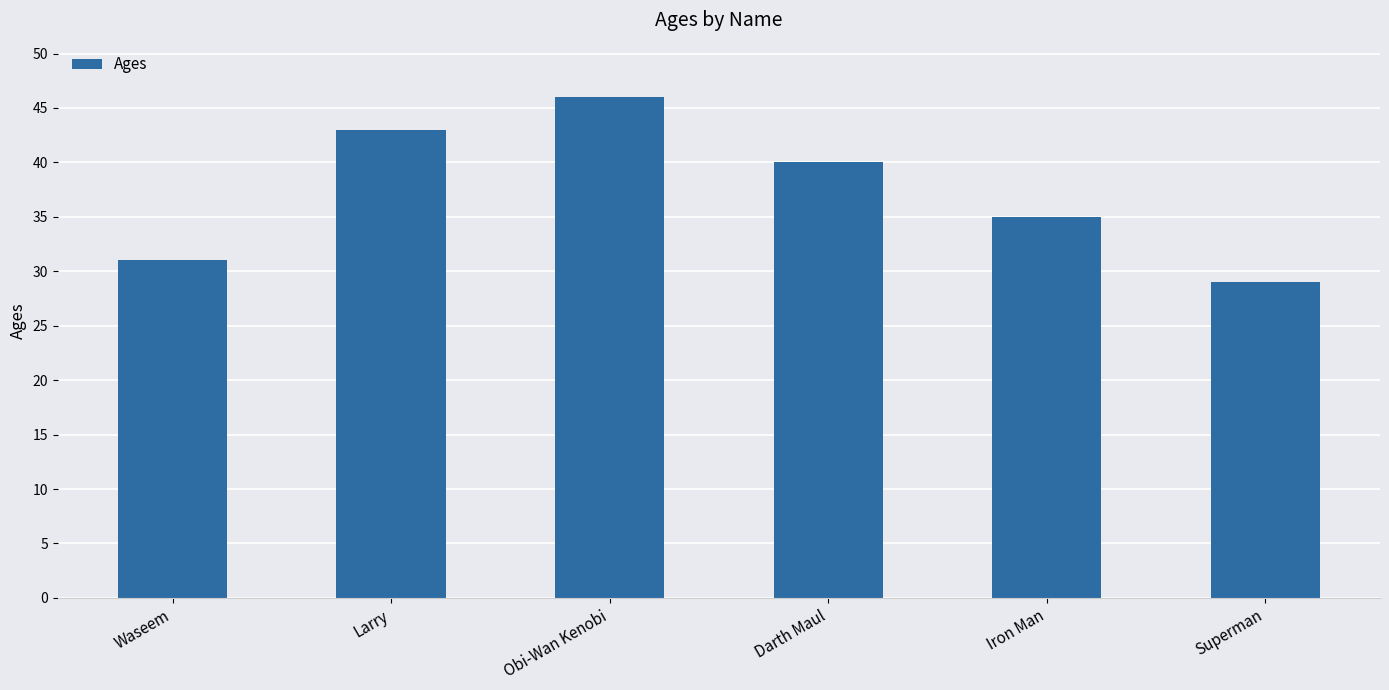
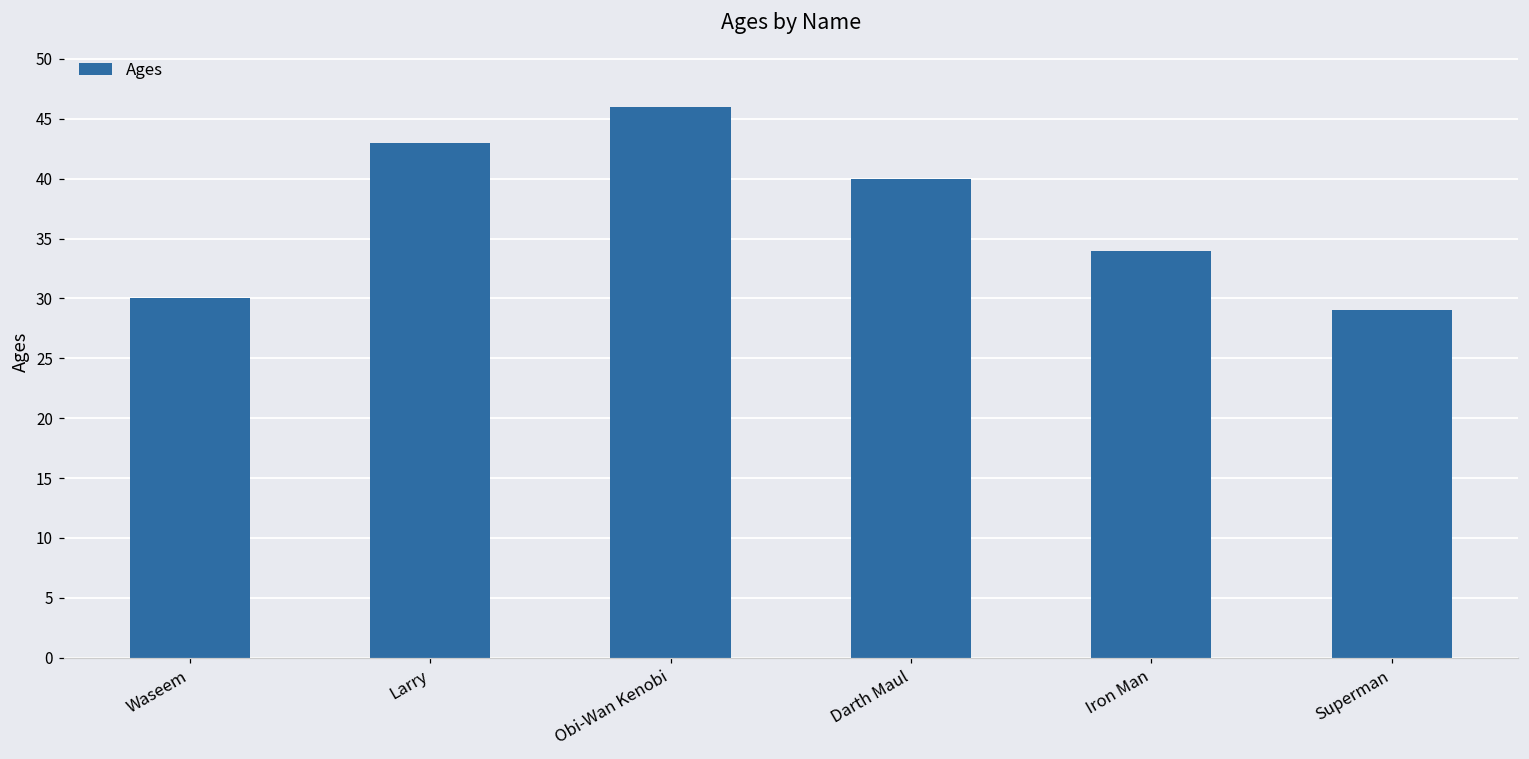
Waseem: 31 -> 30
Iron Man: 35 -> 34
